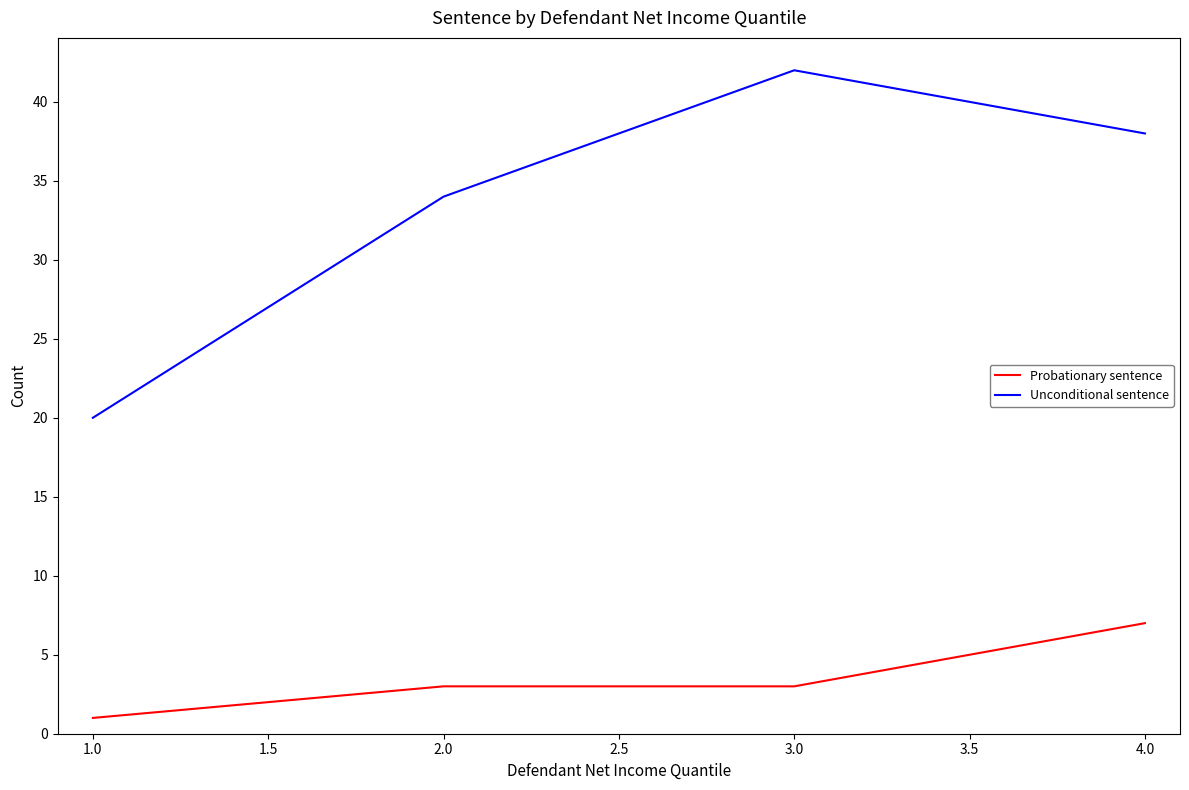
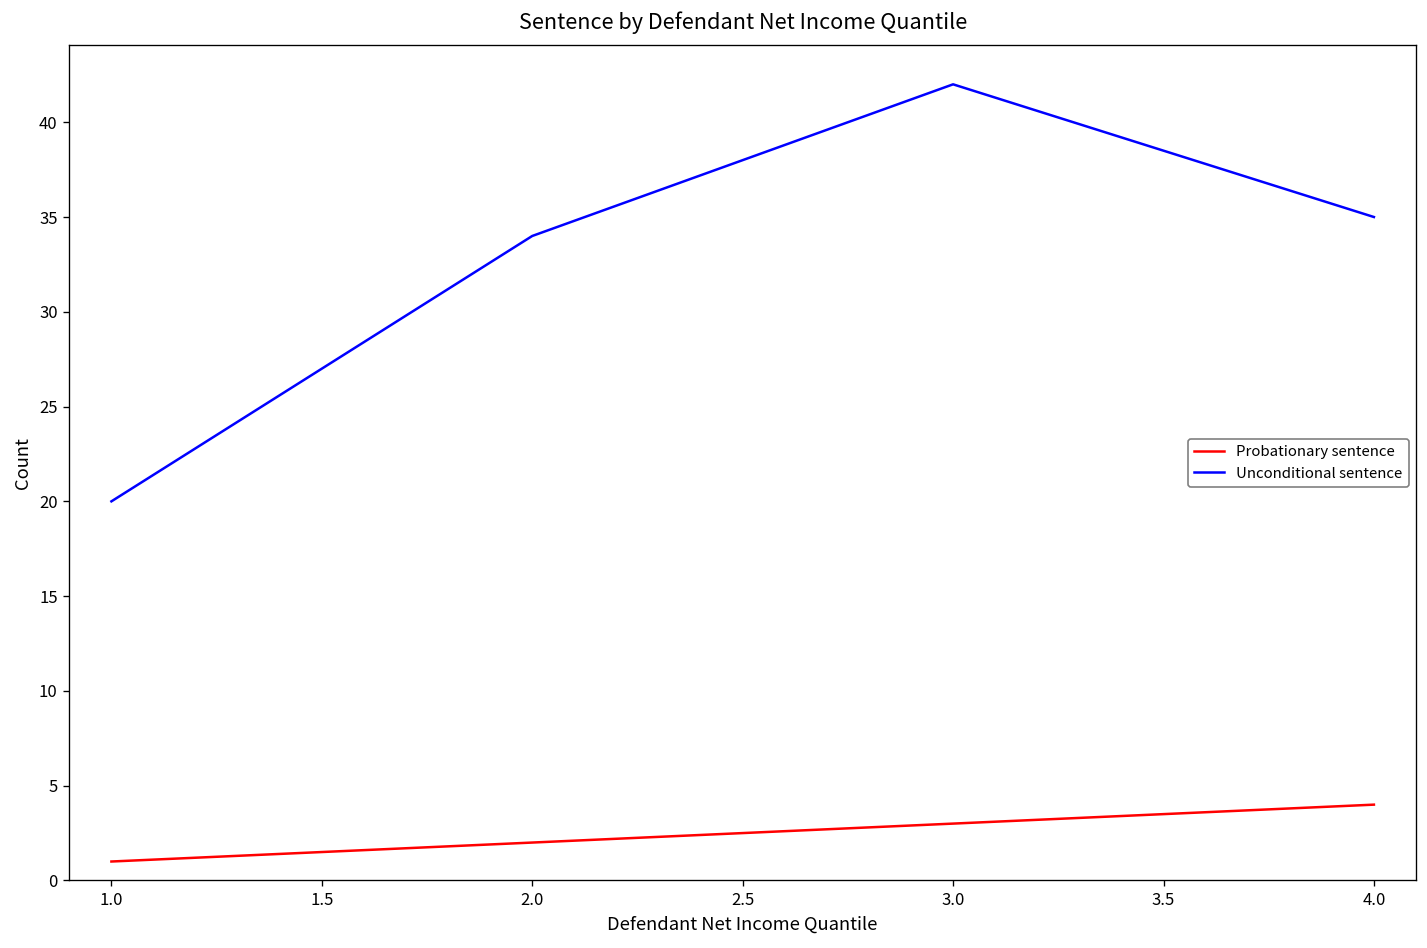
Probationary sentence, 2.0: 3 -> 2
Probationary sentence, 4.0: 7 -> 4
Unconditional sentence, 4.0: 38 -> 35
